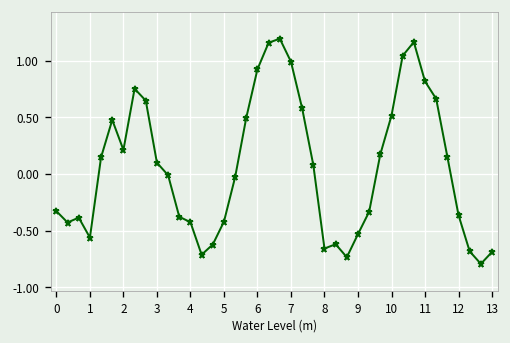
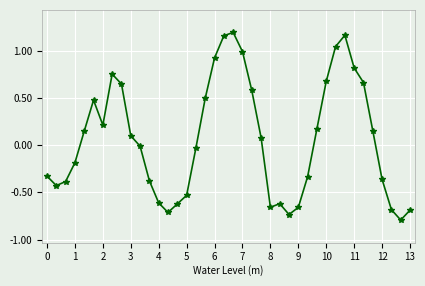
1: -0.6 -> -0.2
4: -0.4 -> -0.6
5: -0.4 -> -0.5
9: -0.5 -> -0.7
10: 0.5 -> 0.7
